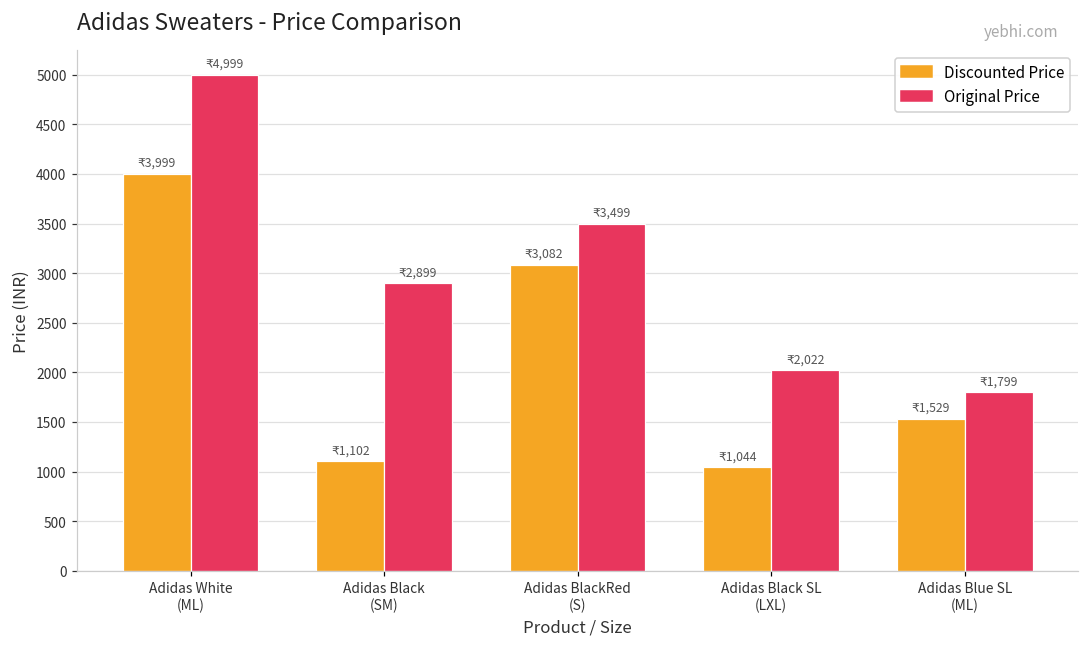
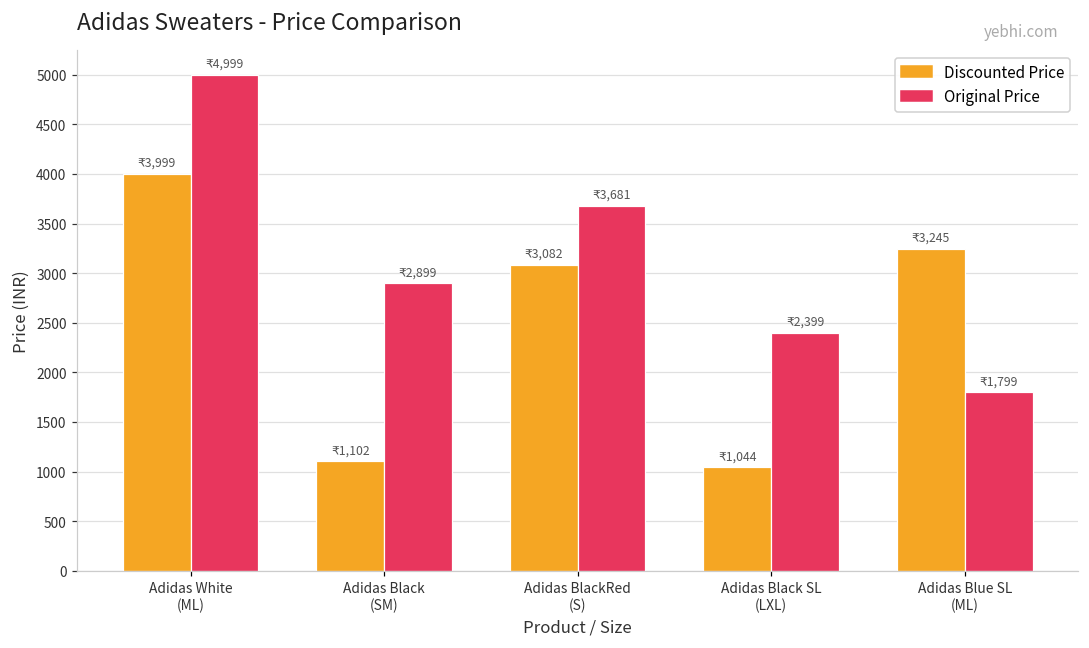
Original Price, Adidas BlackRed (S): 3,499 -> 3,681
Original Price, Adidas Black SL (LXL): 2,022 -> 2,399
Discounted Price, Adidas Blue SL (ML): 1,529 -> 3,245
